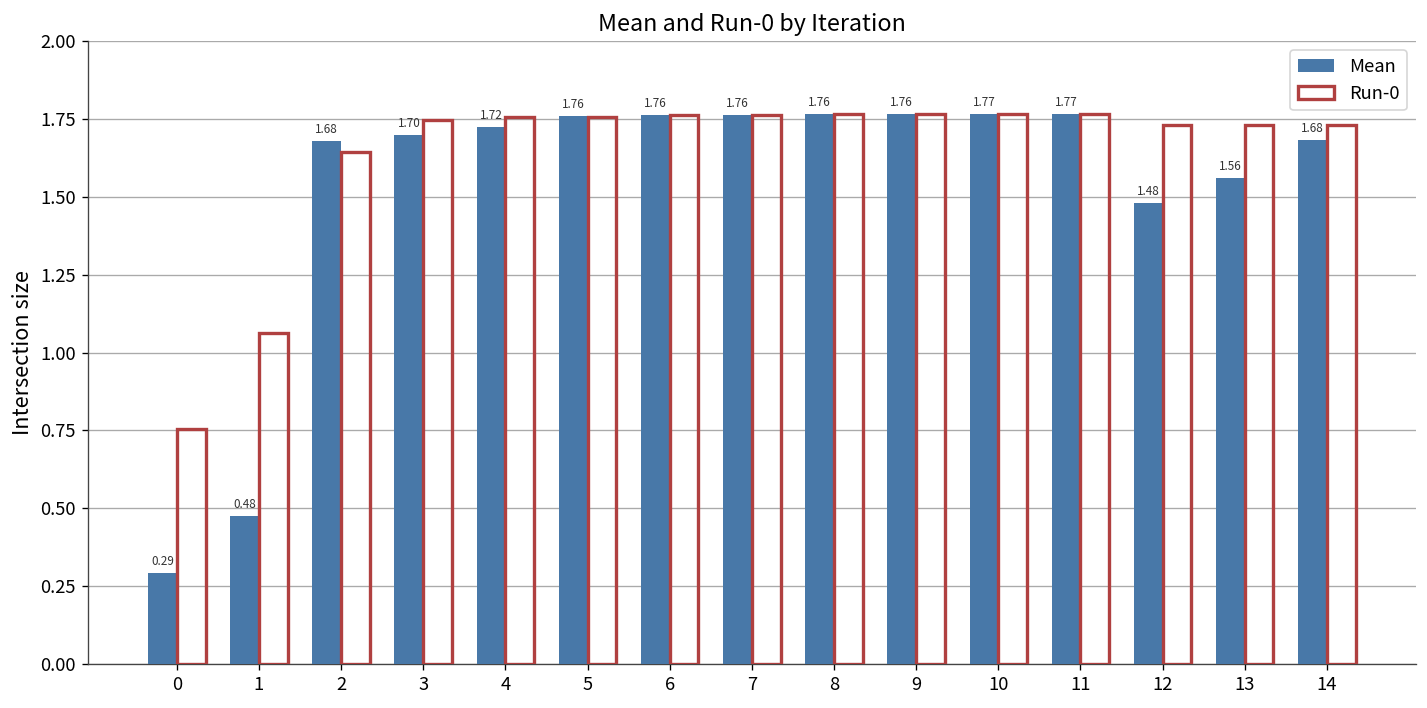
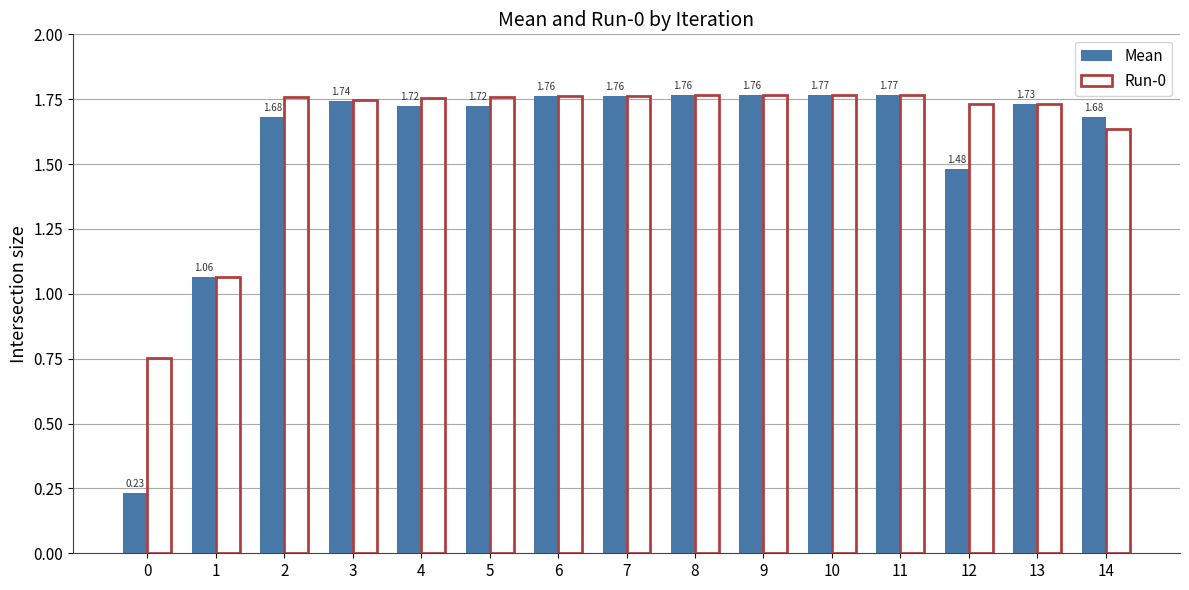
Mean, 0: 0.29 -> 0.23
Mean, 1: 0.48 -> 1.06
Run-0, 2: 1.64 -> 1.76
Mean, 3: 1.70 -> 1.74
Mean, 5: 1.76 -> 1.72
Mean, 13: 1.56 -> 1.73
Run-0, 14: 1.73 -> 1.63
